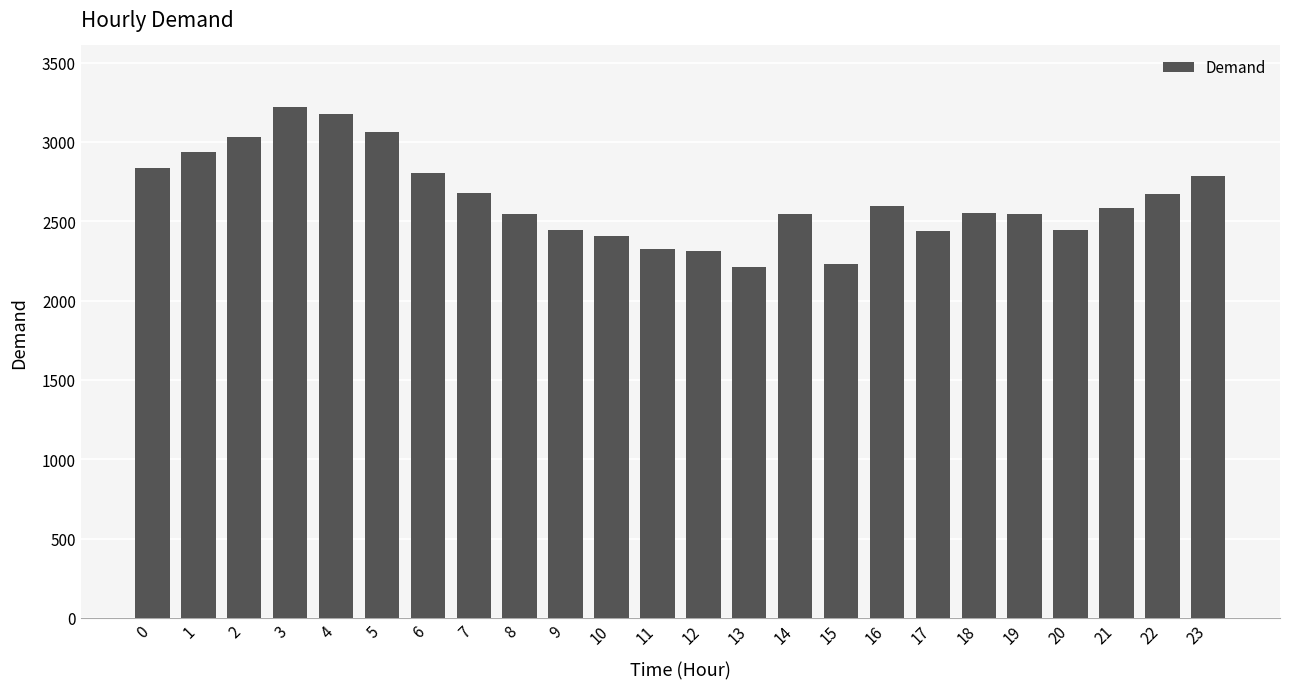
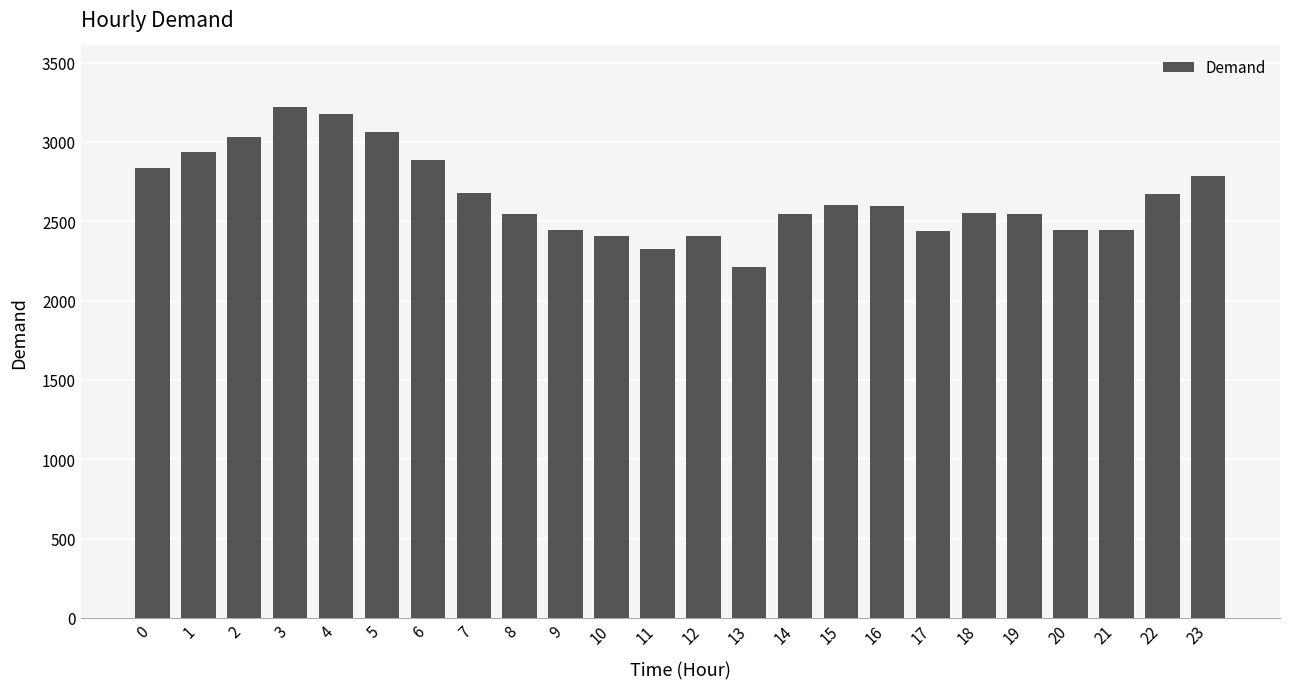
6: 2810 -> 2890
12: 2310 -> 2410
15: 2230 -> 2600
21: 2580 -> 2450
